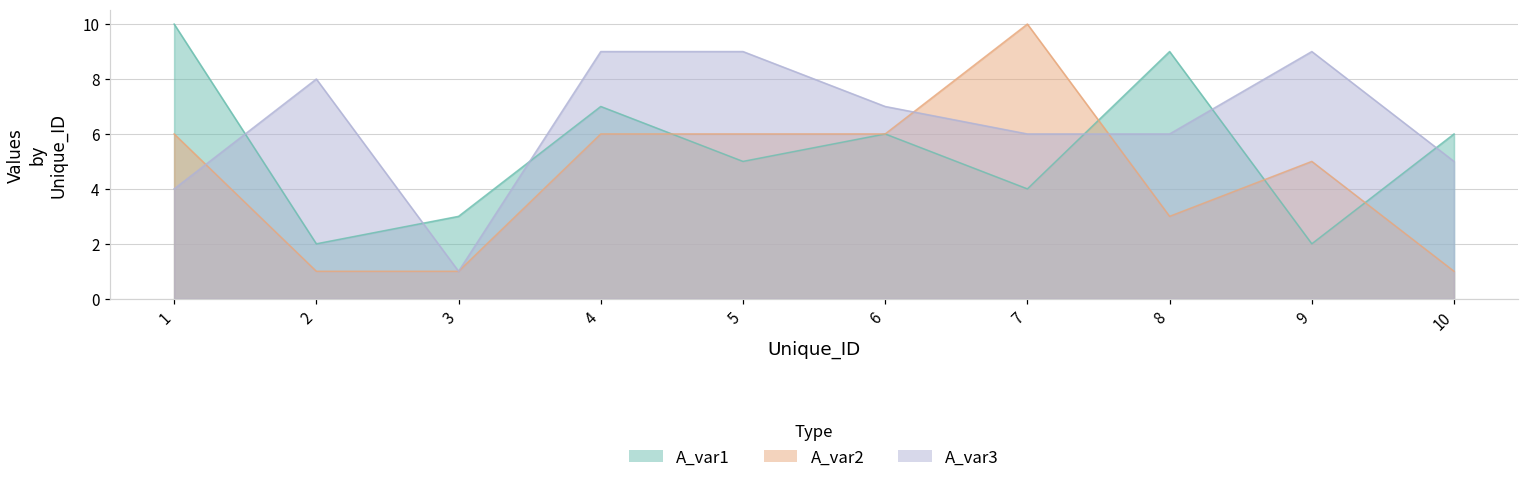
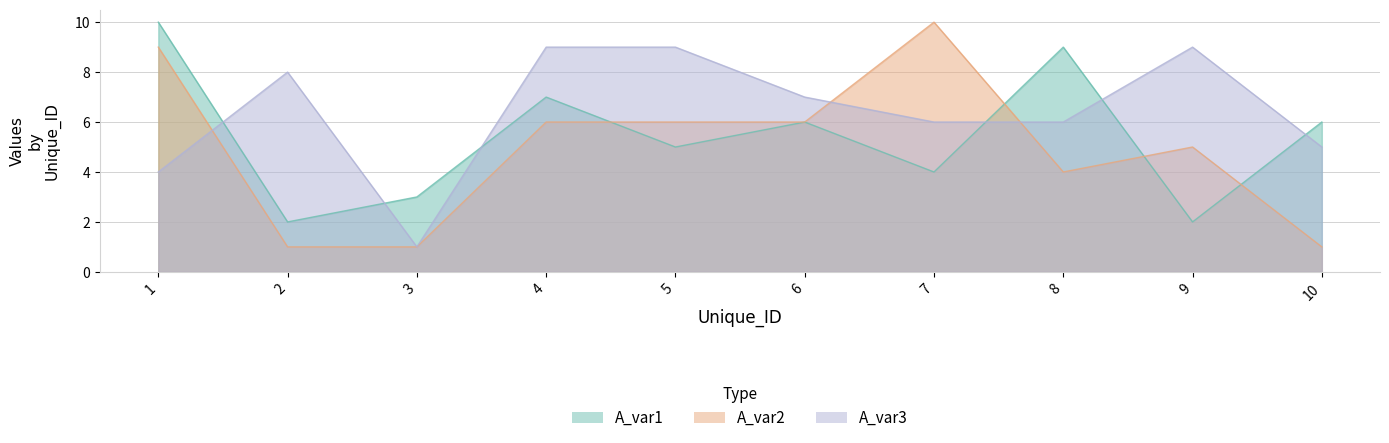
A_var2, 1: 6 -> 9
A_var2, 8: 3 -> 4
